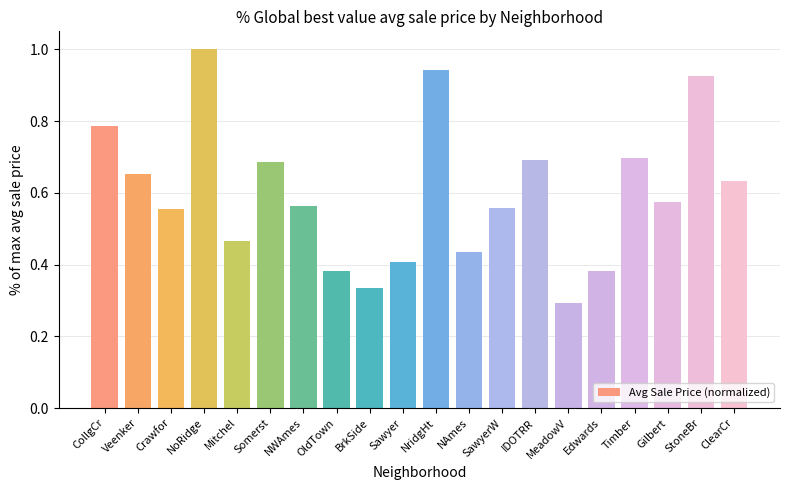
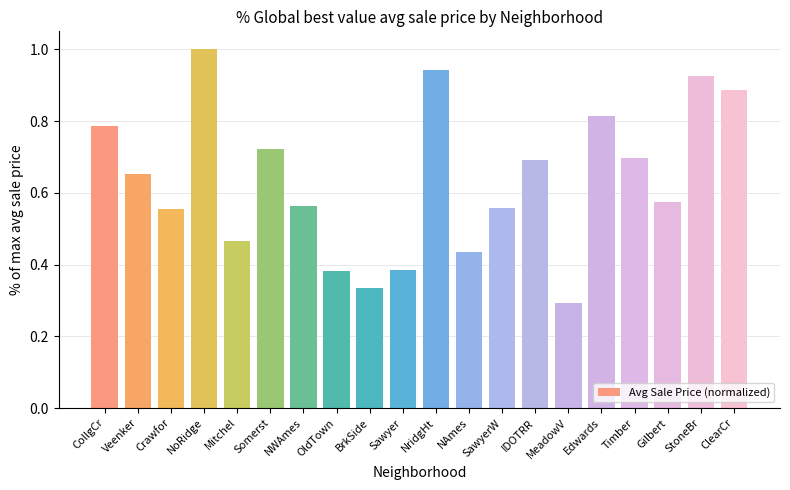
Somerst: 0.69 -> 0.72
Sawyer: 0.41 -> 0.39
Edwards: 0.38 -> 0.81
ClearCr: 0.63 -> 0.89
